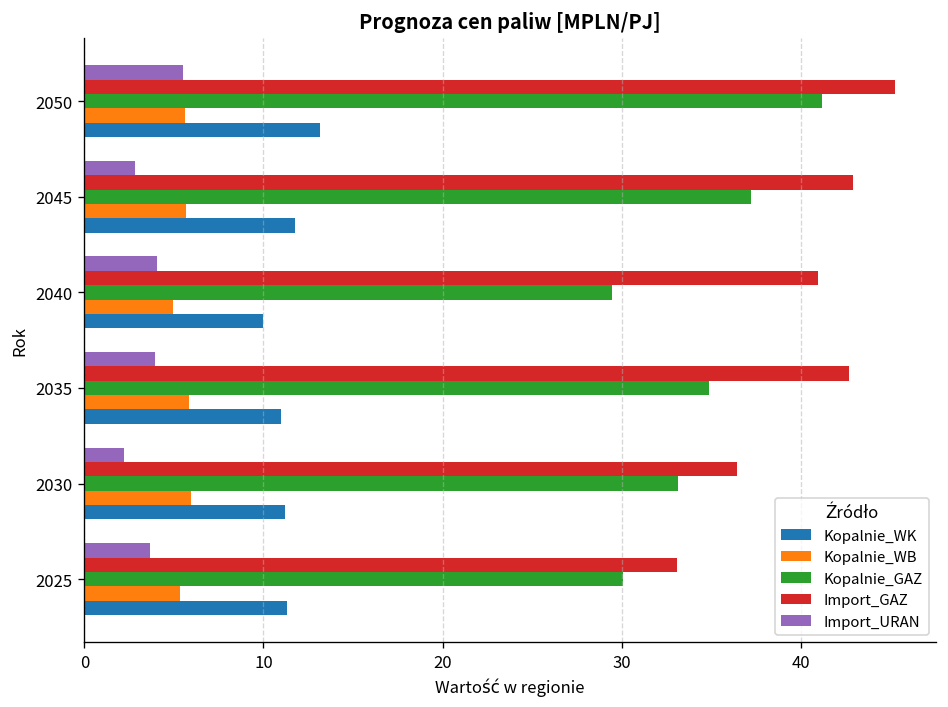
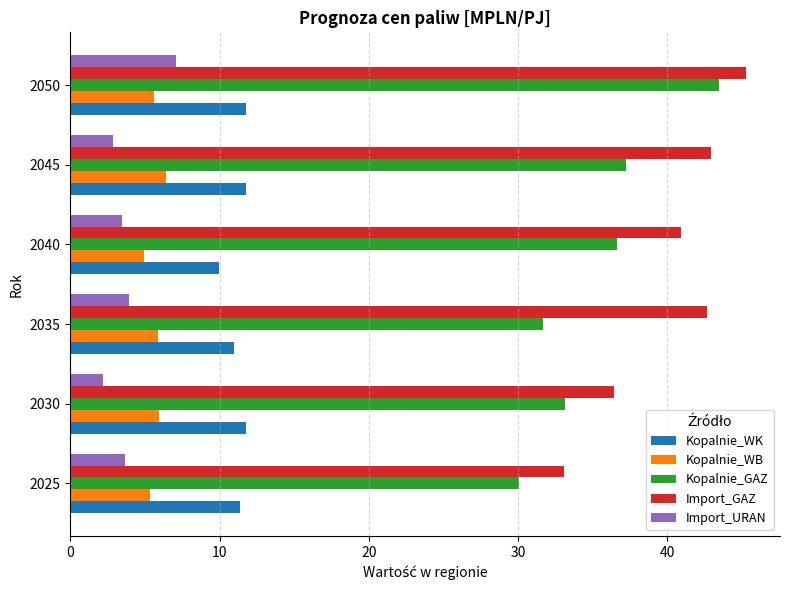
Import_URAN, 2050: 5.5 -> 7.1
Kopalnie_GAZ, 2050: 41.2 -> 43.4
Kopalnie_WK, 2050: 13.1 -> 11.8
Kopalnie_WB, 2045: 5.7 -> 6.4
Import_URAN, 2040: 4.1 -> 3.4
Kopalnie_GAZ, 2040: 29.5 -> 36.6
Kopalnie_GAZ, 2035: 34.9 -> 31.7
Kopalnie_WK, 2030: 11.2 -> 11.8
